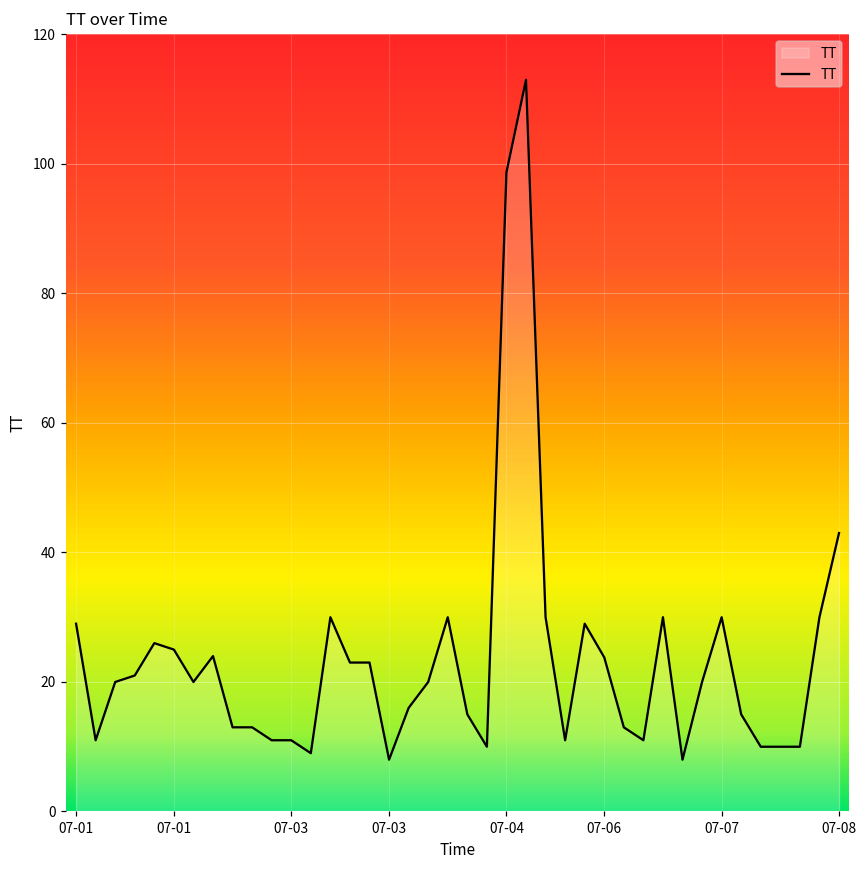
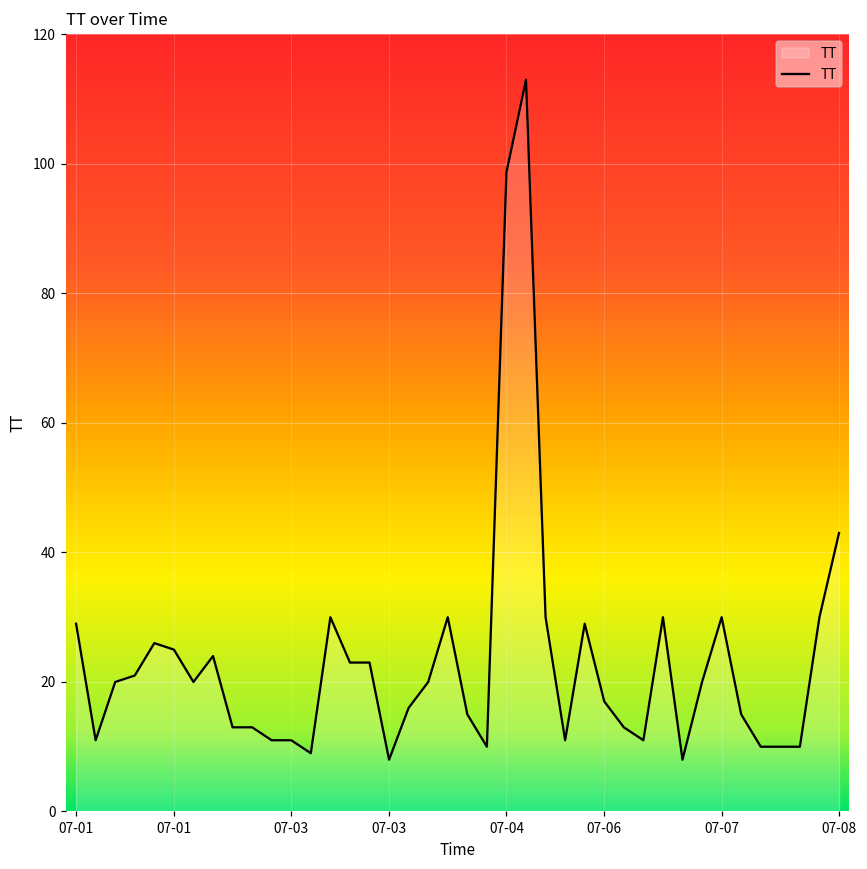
07-06: 24 -> 17
